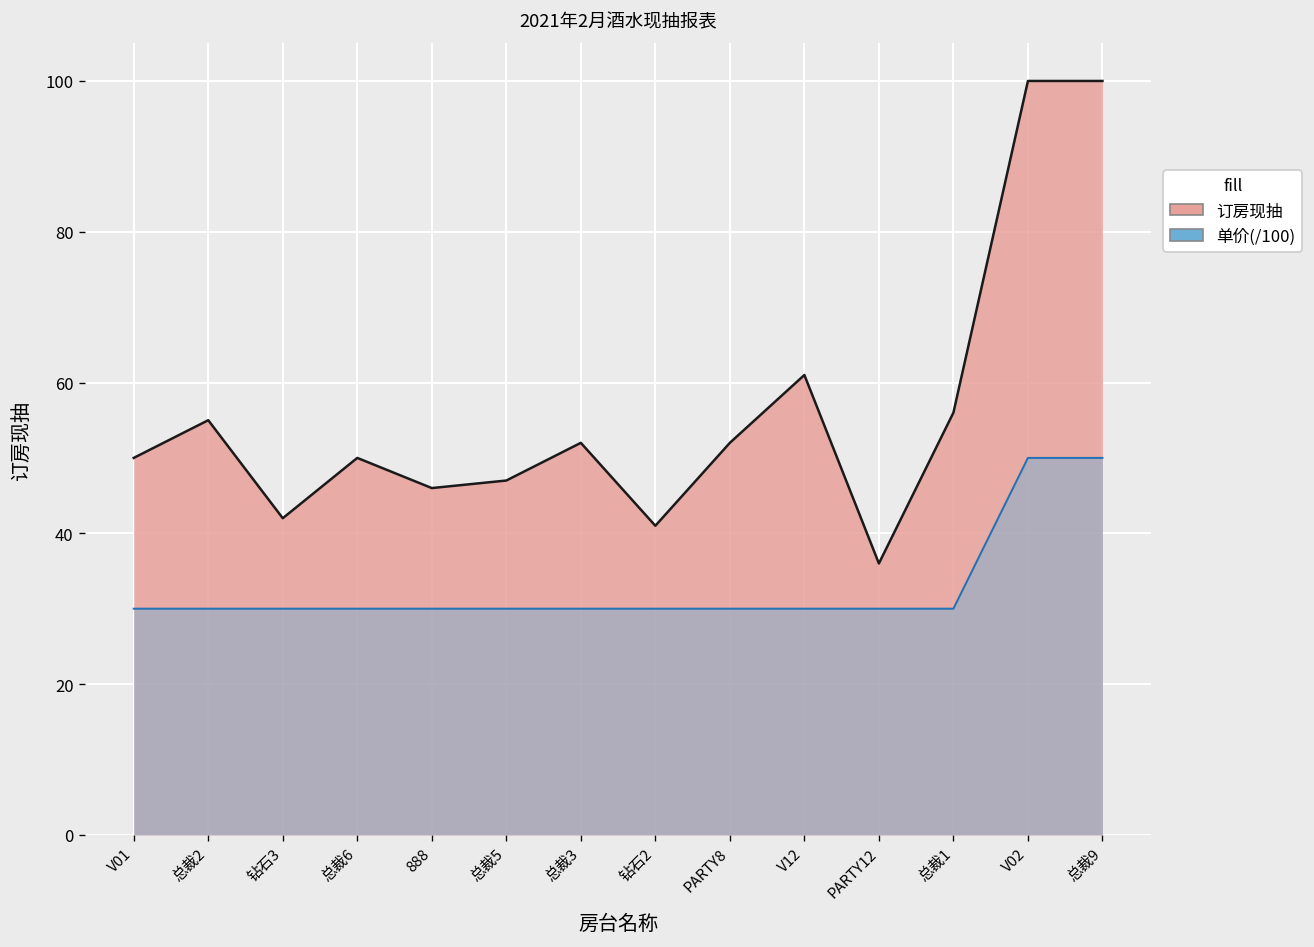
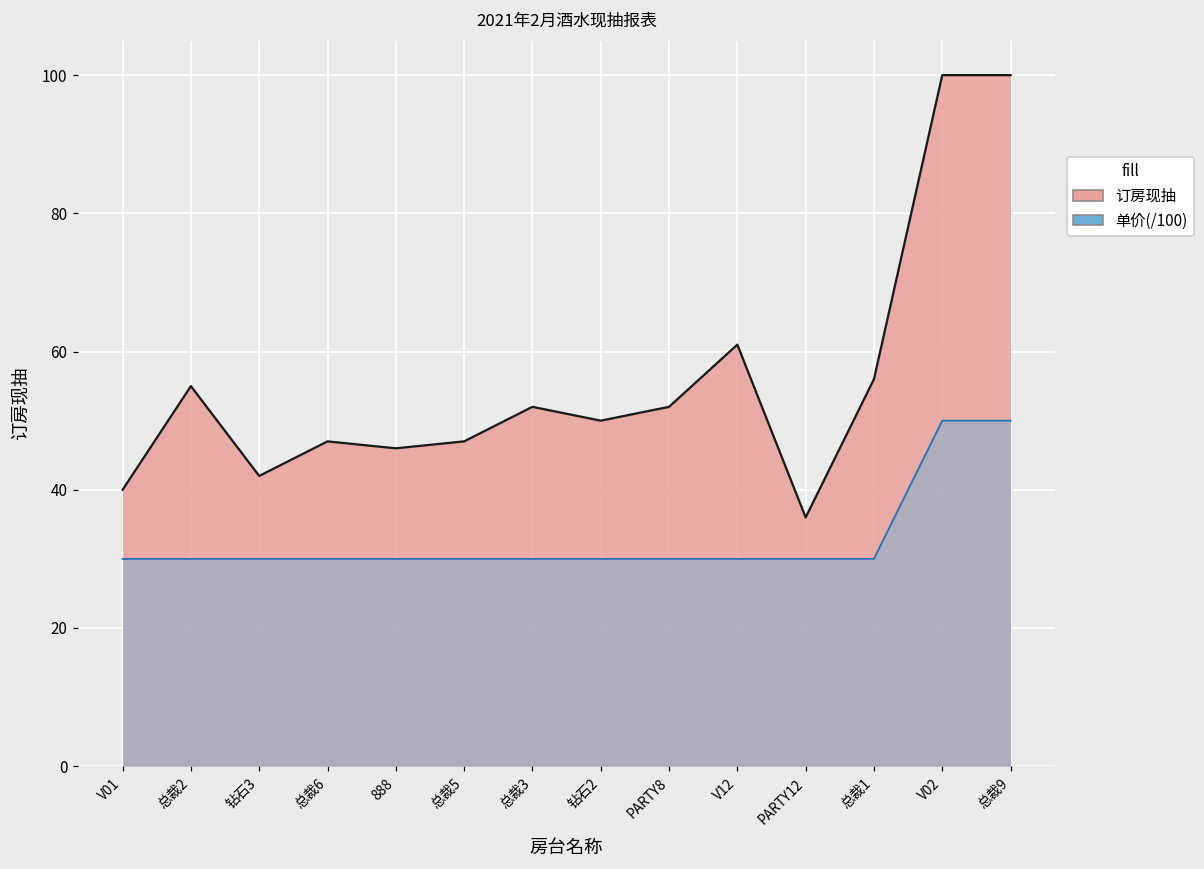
订房现抽, V01: 50 -> 40
订房现抽, 总裁6: 50 -> 47
订房现抽, 钻石2: 41 -> 50
